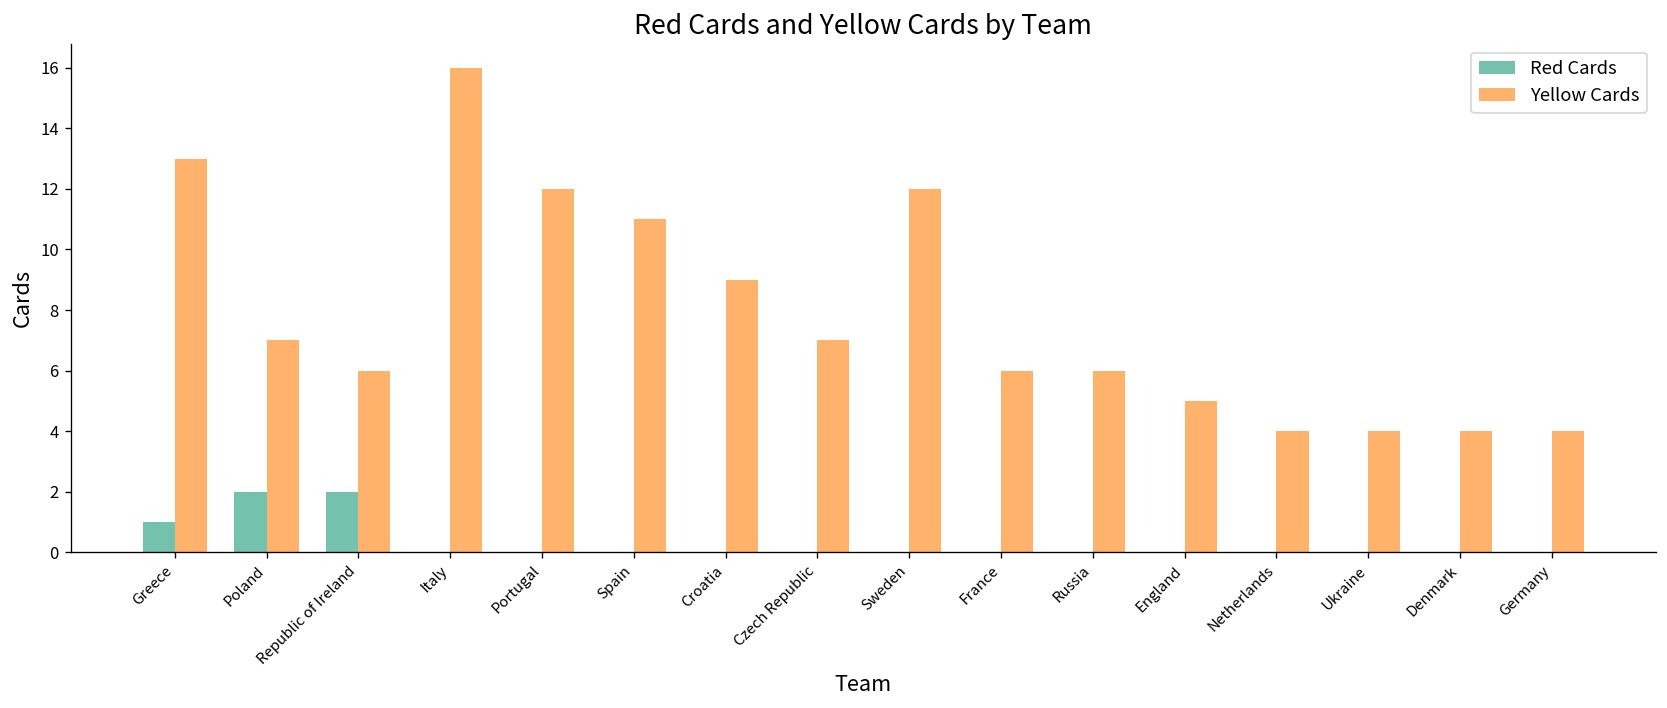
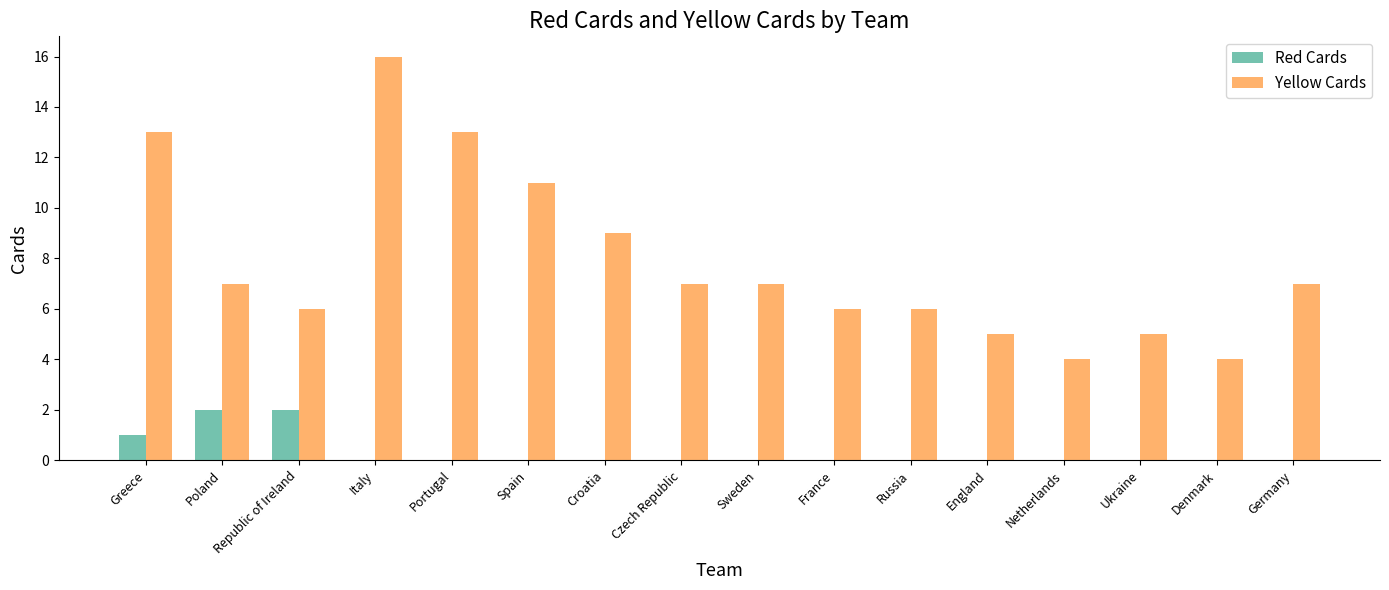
Yellow Cards, Portugal: 12 -> 13
Yellow Cards, Sweden: 12 -> 7
Yellow Cards, Ukraine: 4 -> 5
Yellow Cards, Germany: 4 -> 7
